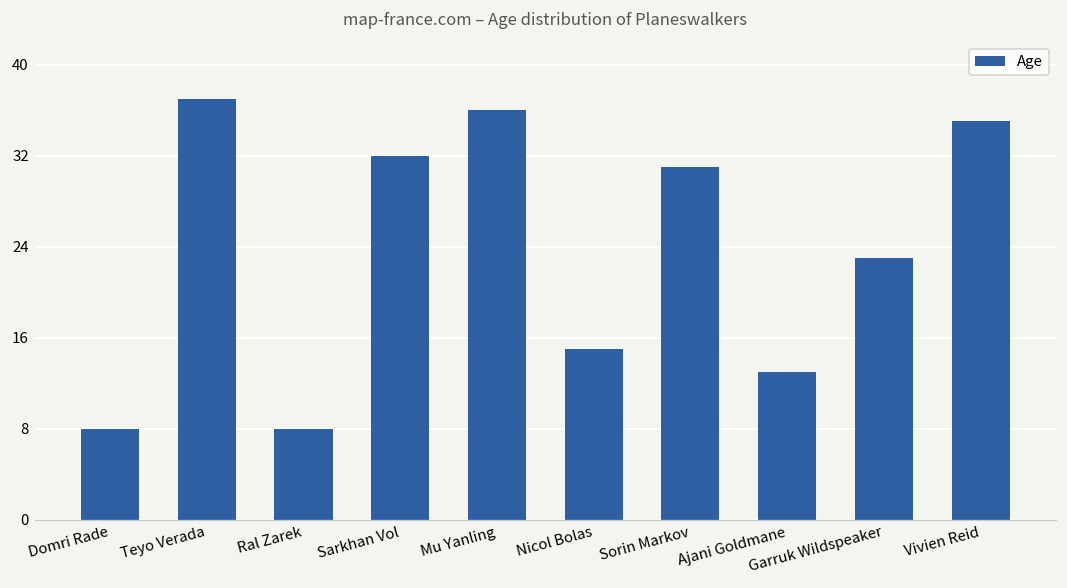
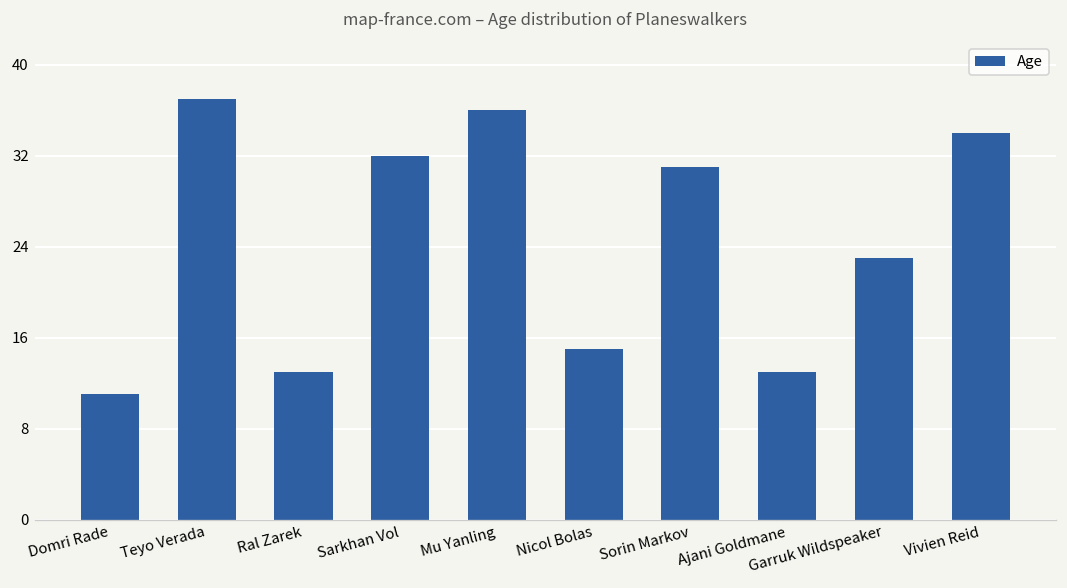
Domri Rade: 8 -> 11
Ral Zarek: 8 -> 13
Vivien Reid: 35 -> 34
